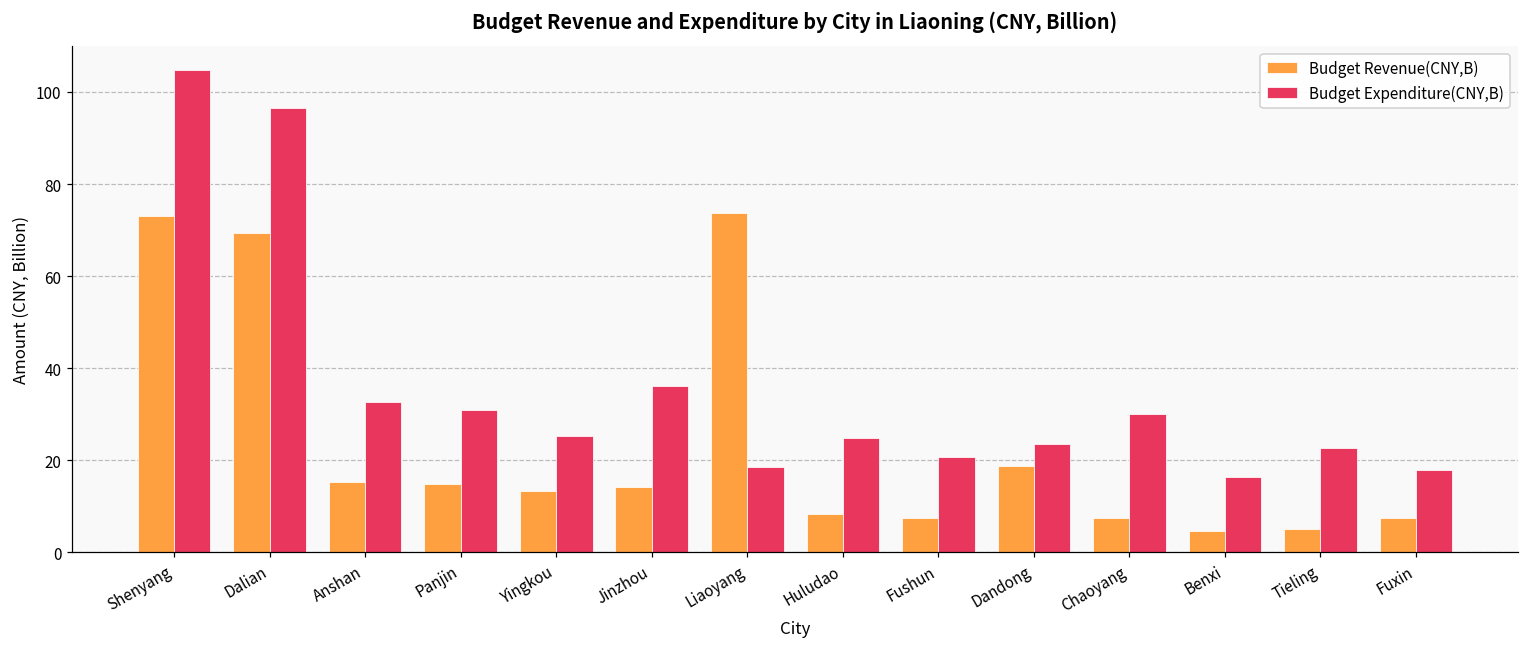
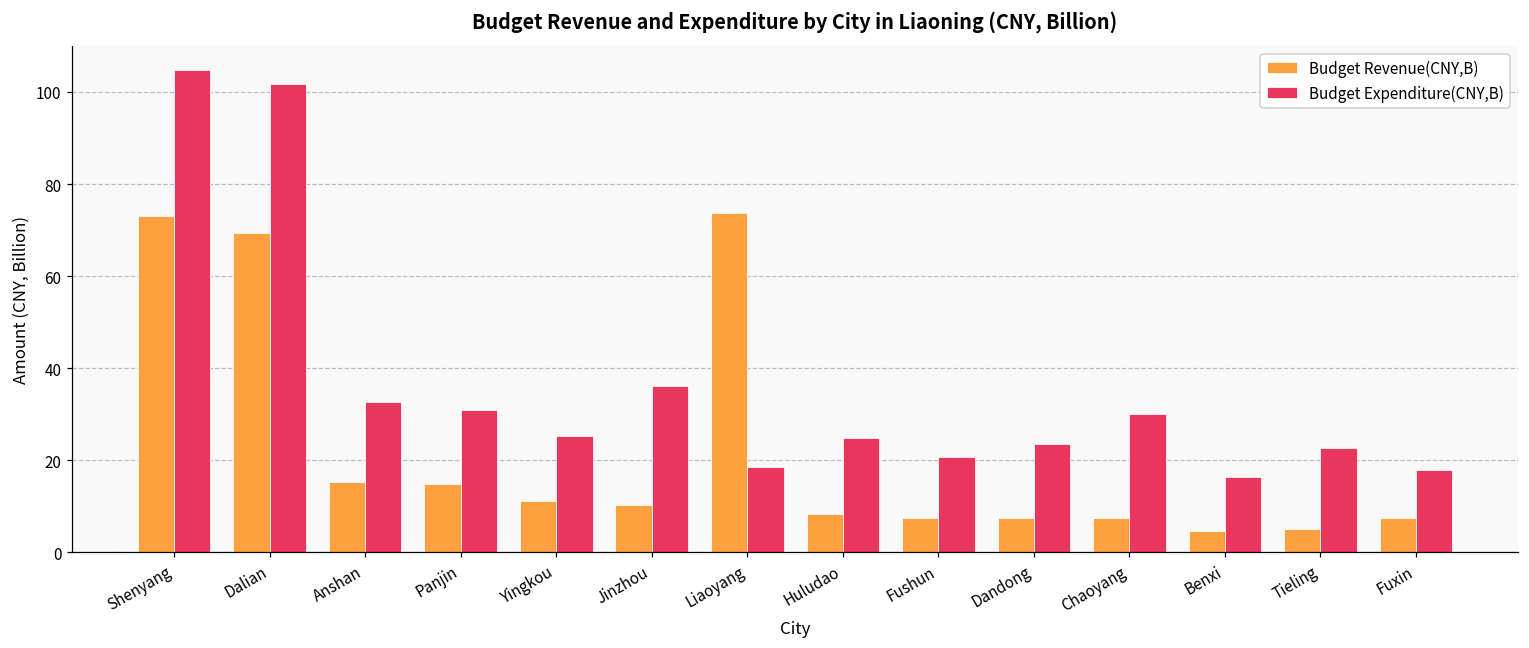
Budget Expenditure(CNY,B), Dalian: 96 -> 102
Budget Revenue(CNY,B), Yingkou: 13 -> 11
Budget Revenue(CNY,B), Jinzhou: 14 -> 10
Budget Revenue(CNY,B), Dandong: 19 -> 8
